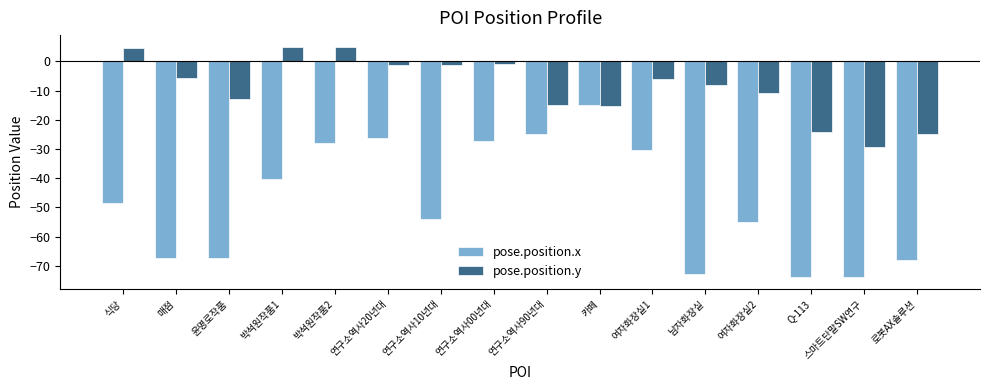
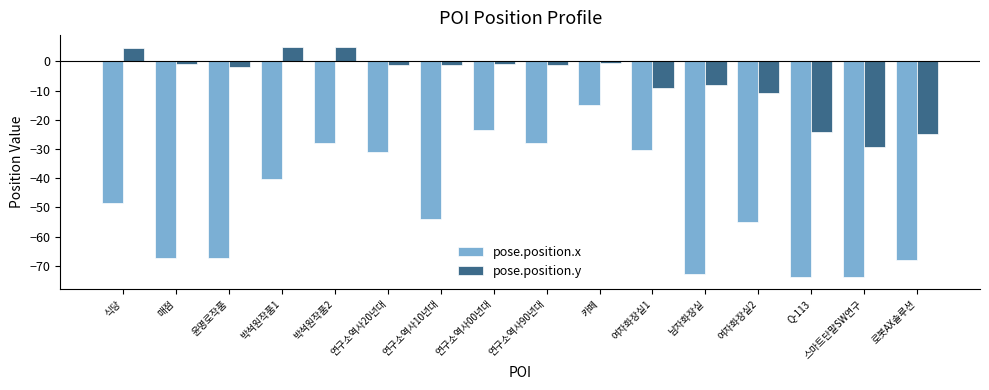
pose.position.y, 매점: -6 -> -1
pose.position.y, 윤명로작품: -13 -> -2
pose.position.x, 연구소역사20년대: -26 -> -31
pose.position.x, 연구소역사00년대: -27 -> -23
pose.position.x, 연구소역사90년대: -25 -> -28
pose.position.y, 연구소역사90년대: -15 -> -1
pose.position.y, 카페: -15 -> -1
pose.position.y, 여자화장실1: -6 -> -9
